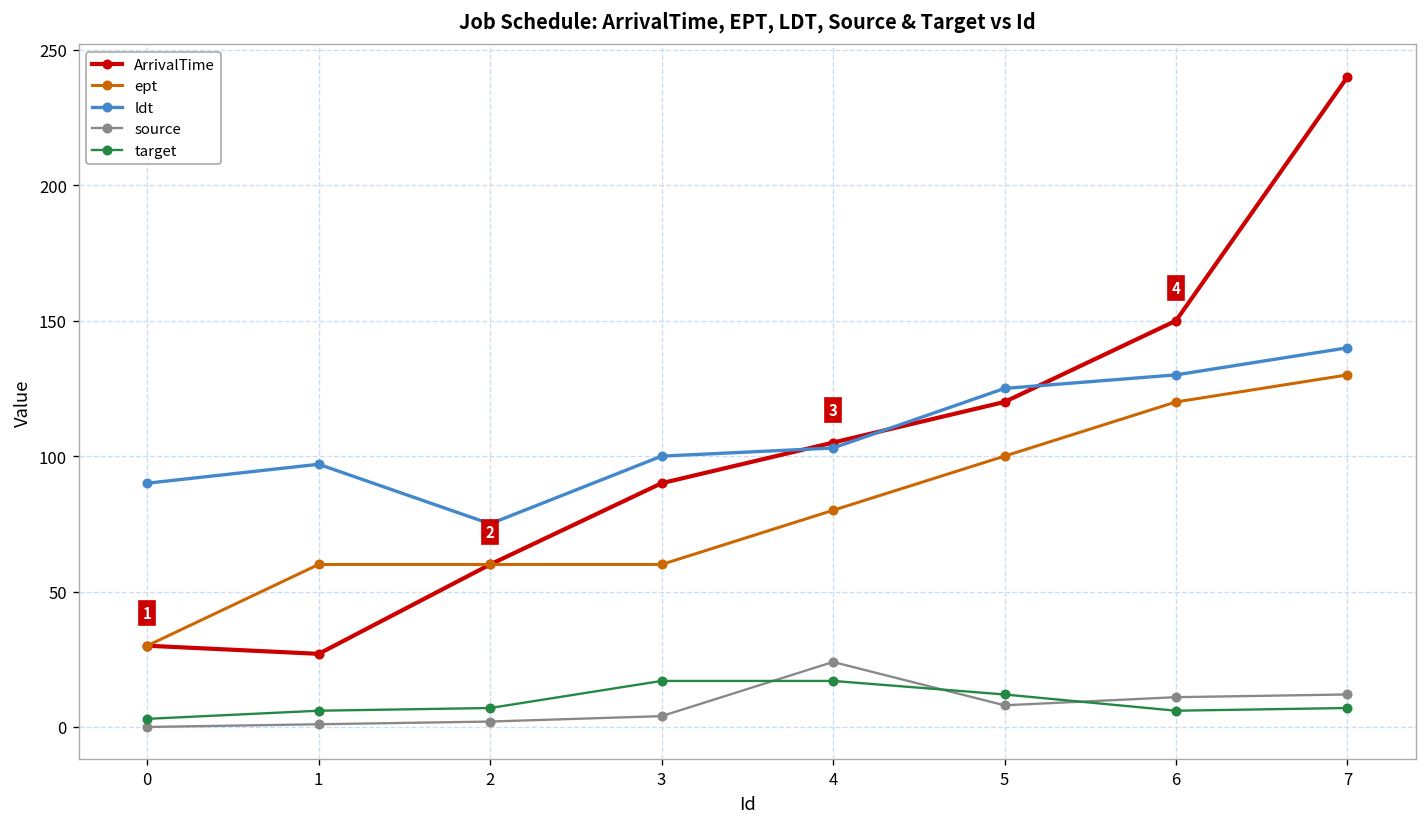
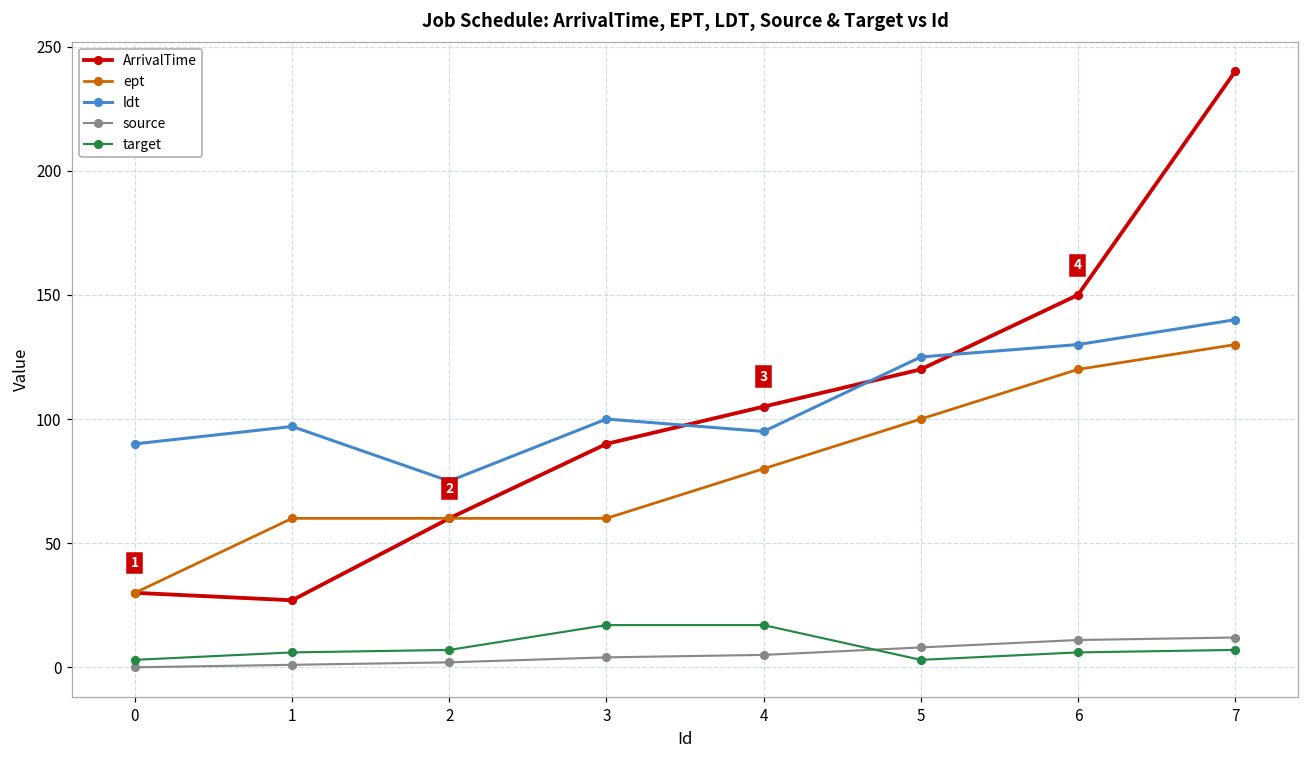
ldt, 4: 103 -> 95
source, 4: 24 -> 5
target, 5: 12 -> 3
